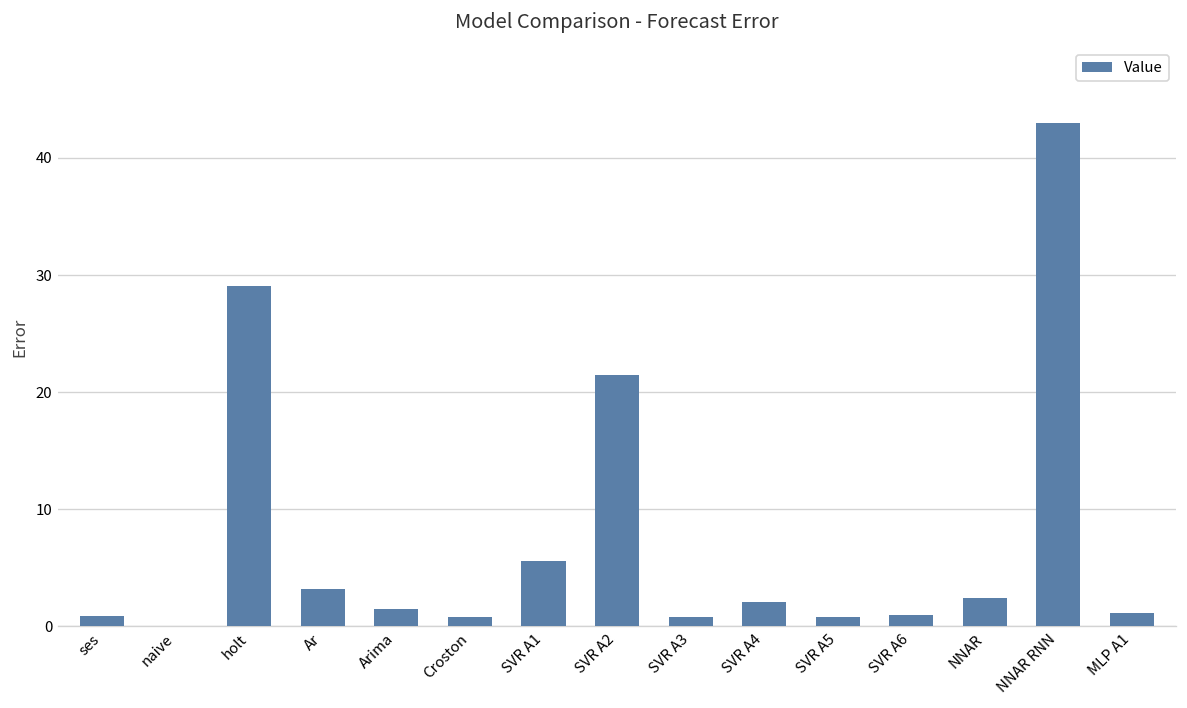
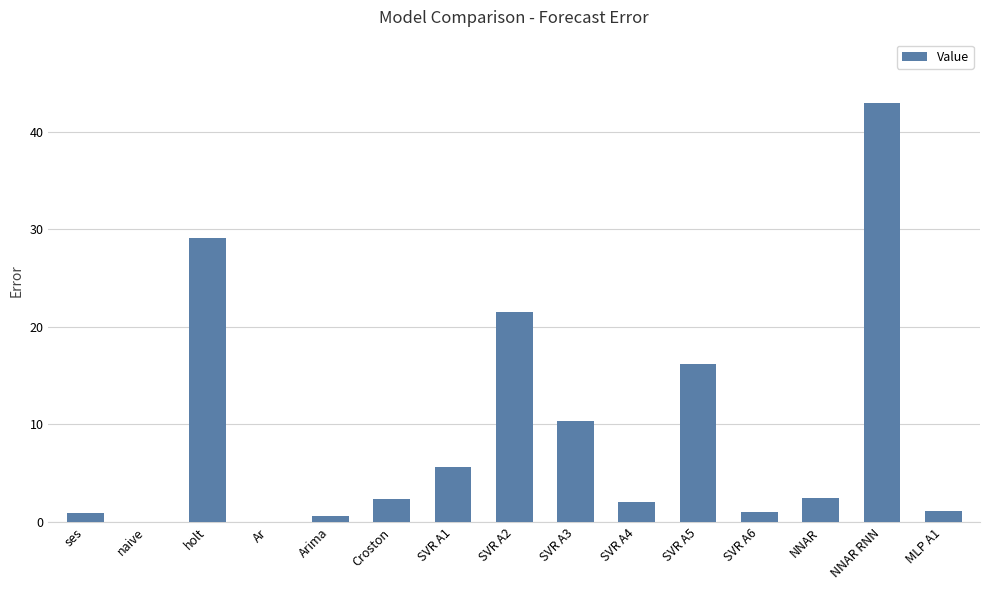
Ar: 3 -> 0
Arima: 2 -> 1
Croston: 1 -> 2
SVR A3: 1 -> 10
SVR A5: 1 -> 16
